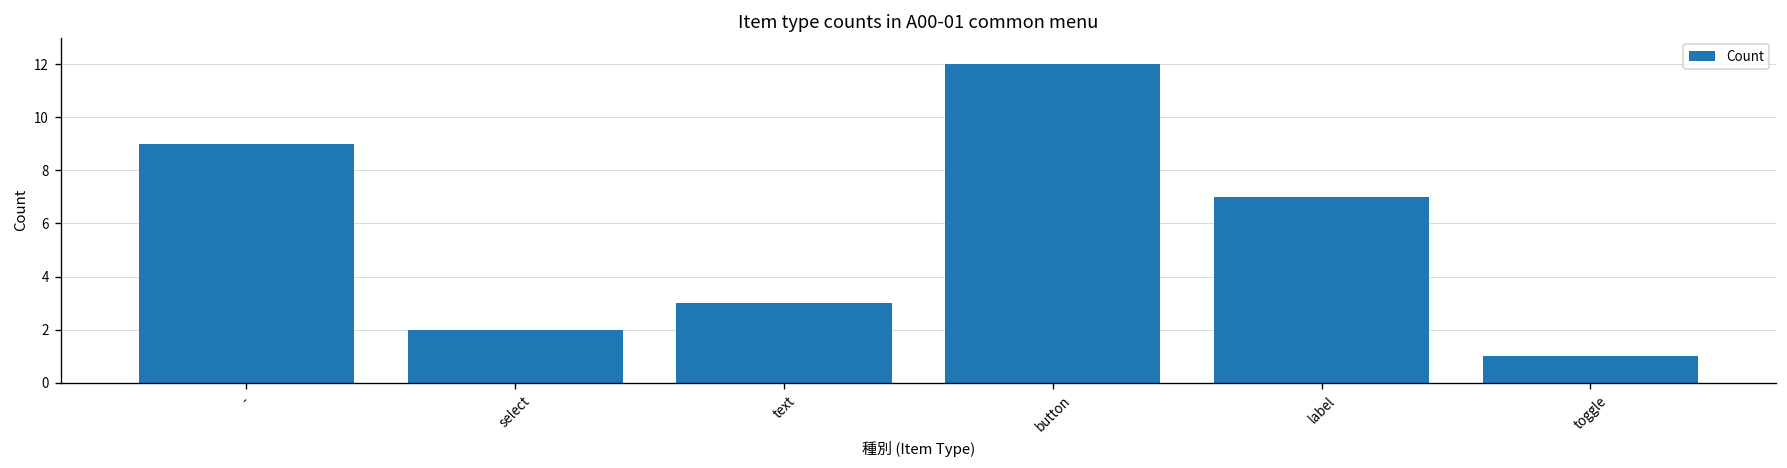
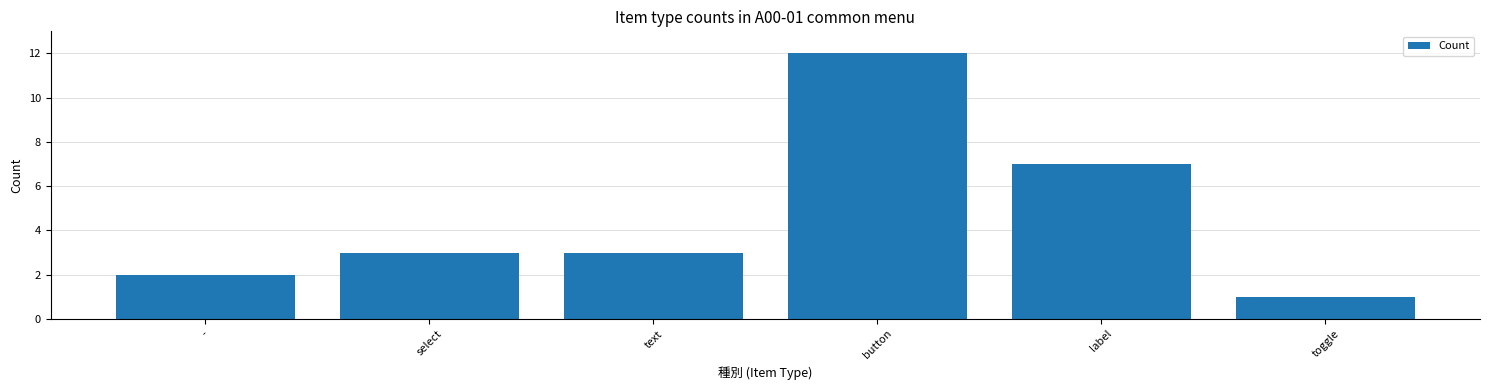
-: 9 -> 2
select: 2 -> 3
